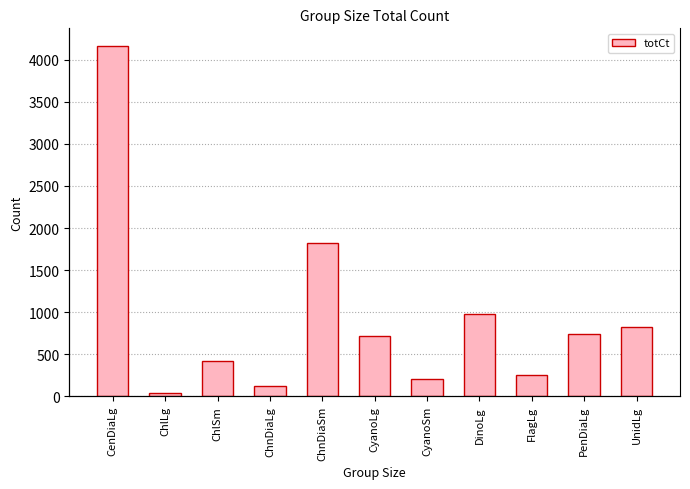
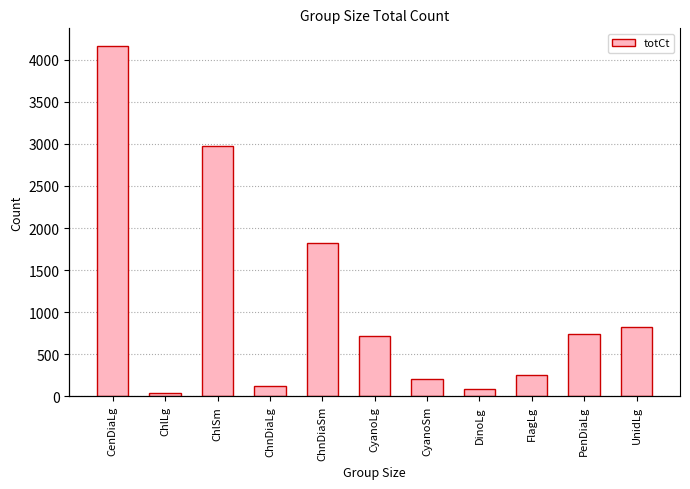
ChlSm: 400 -> 3000
DinoLg: 1000 -> 100
